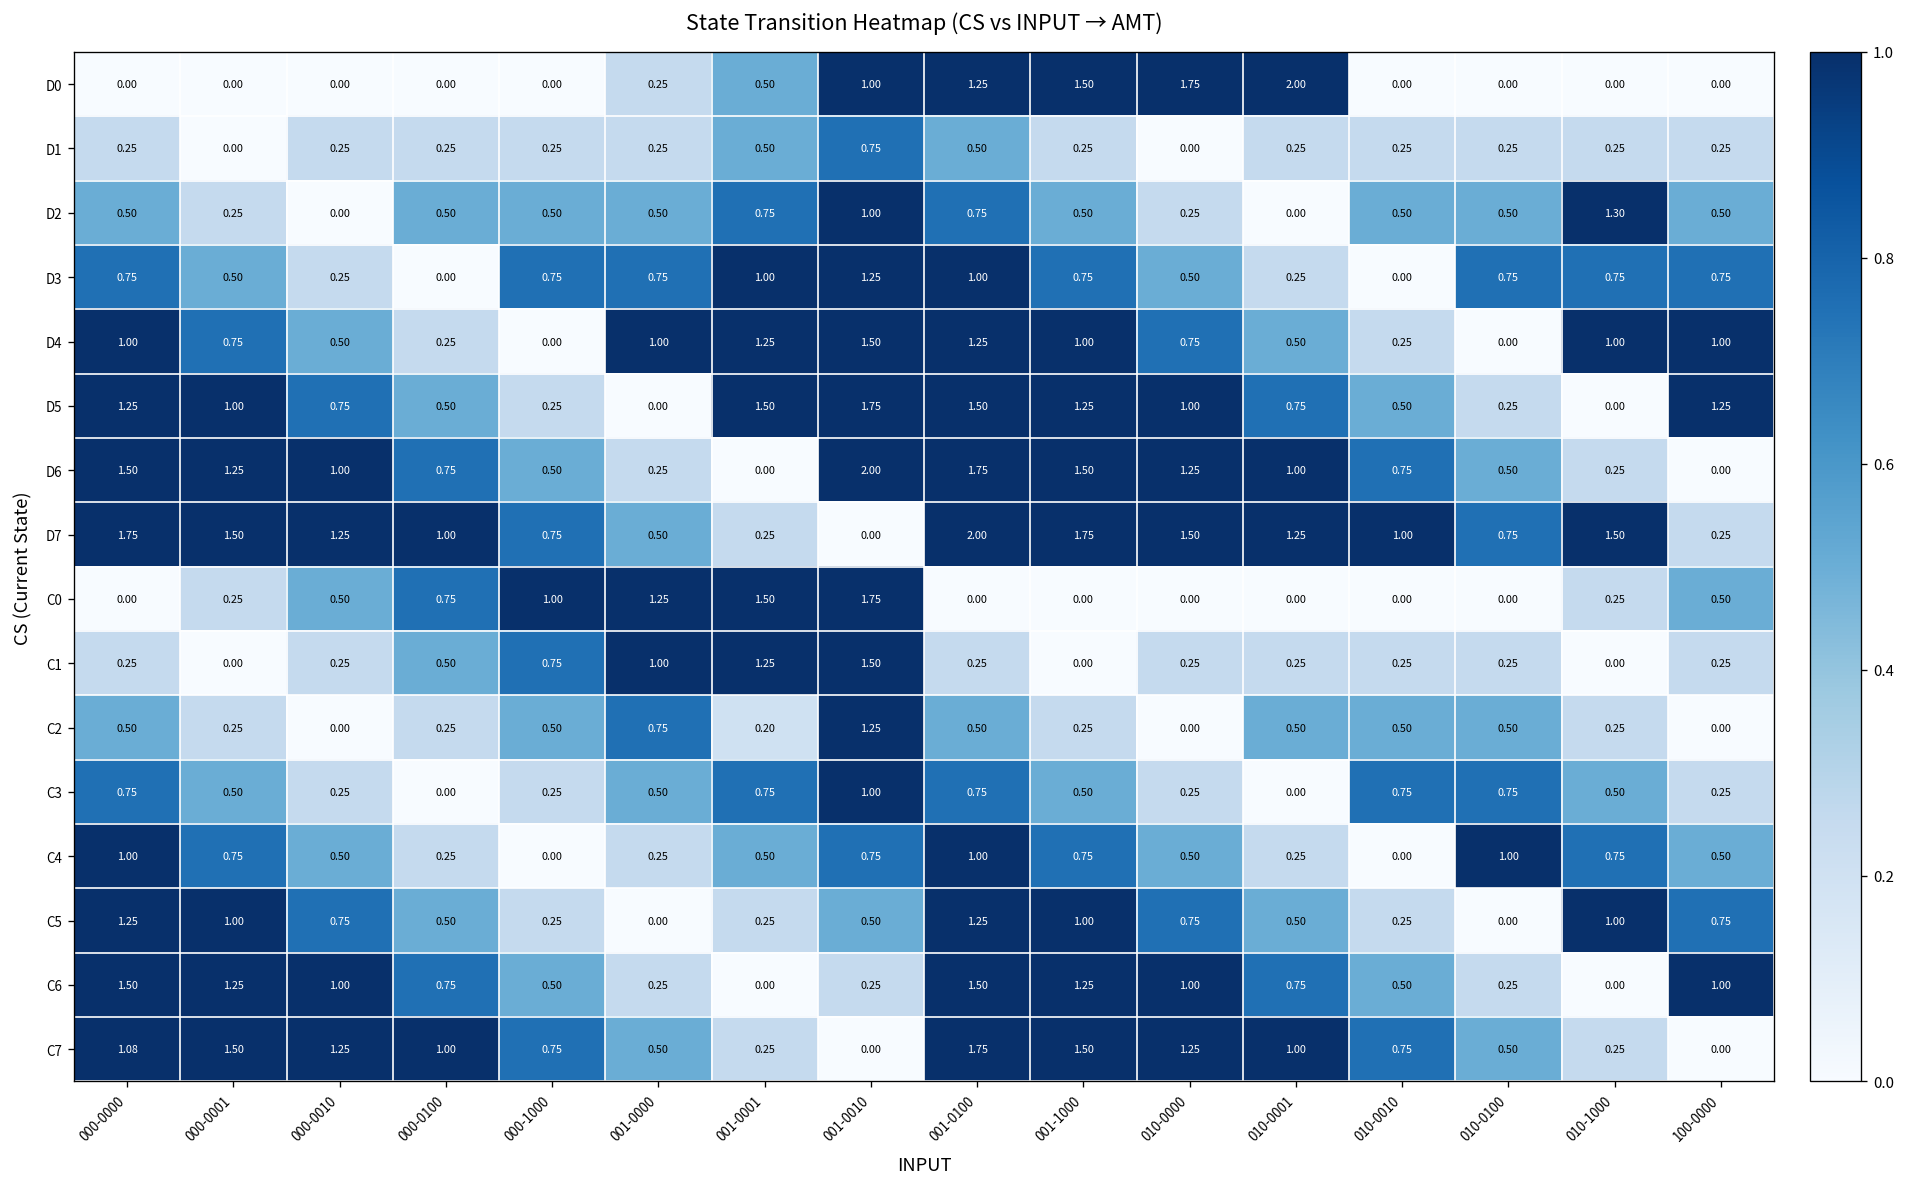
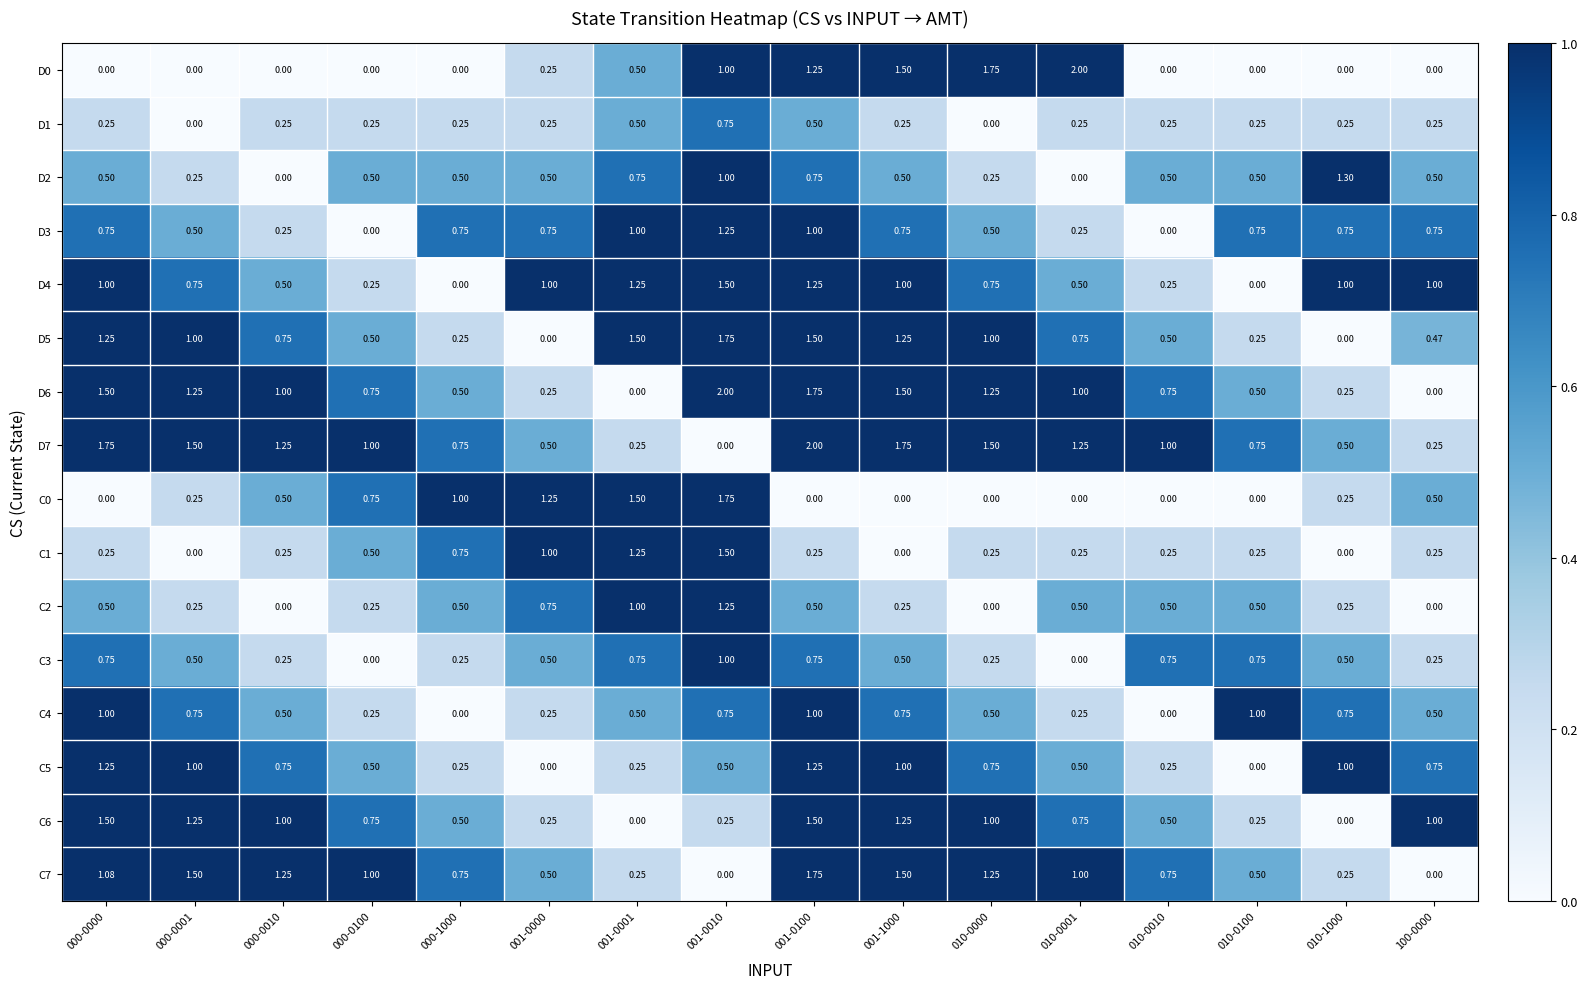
D5, 100-0000: 1.25 -> 0.47
D7, 010-1000: 1.50 -> 0.50
C2, 001-0001: 0.20 -> 1.00
